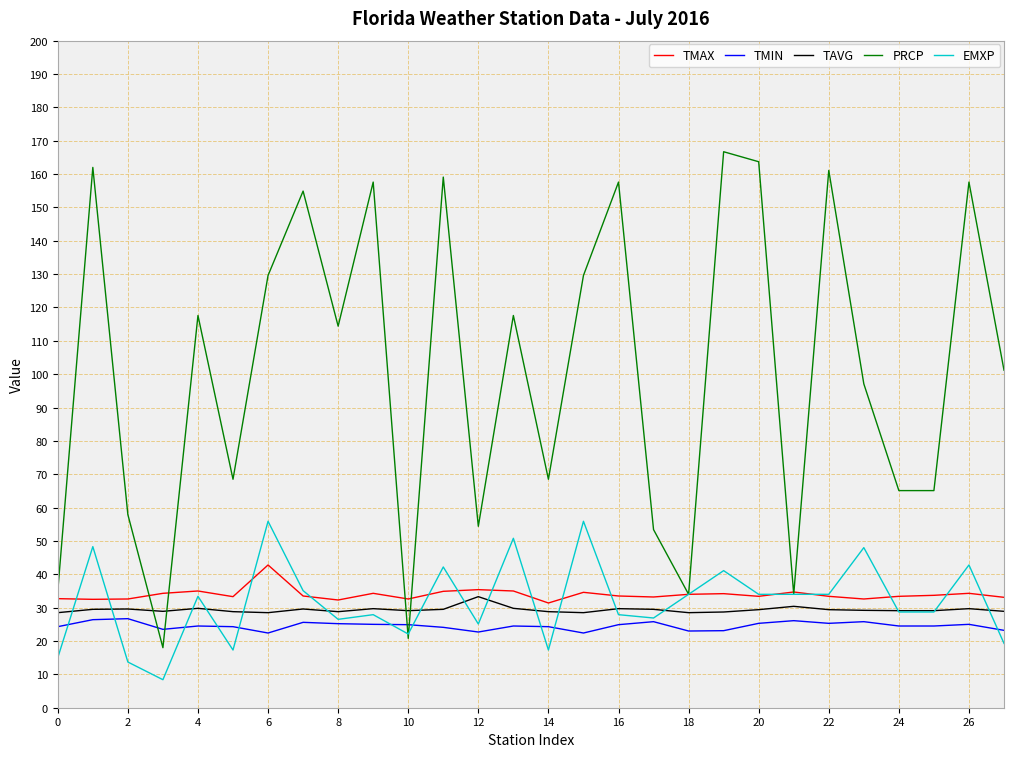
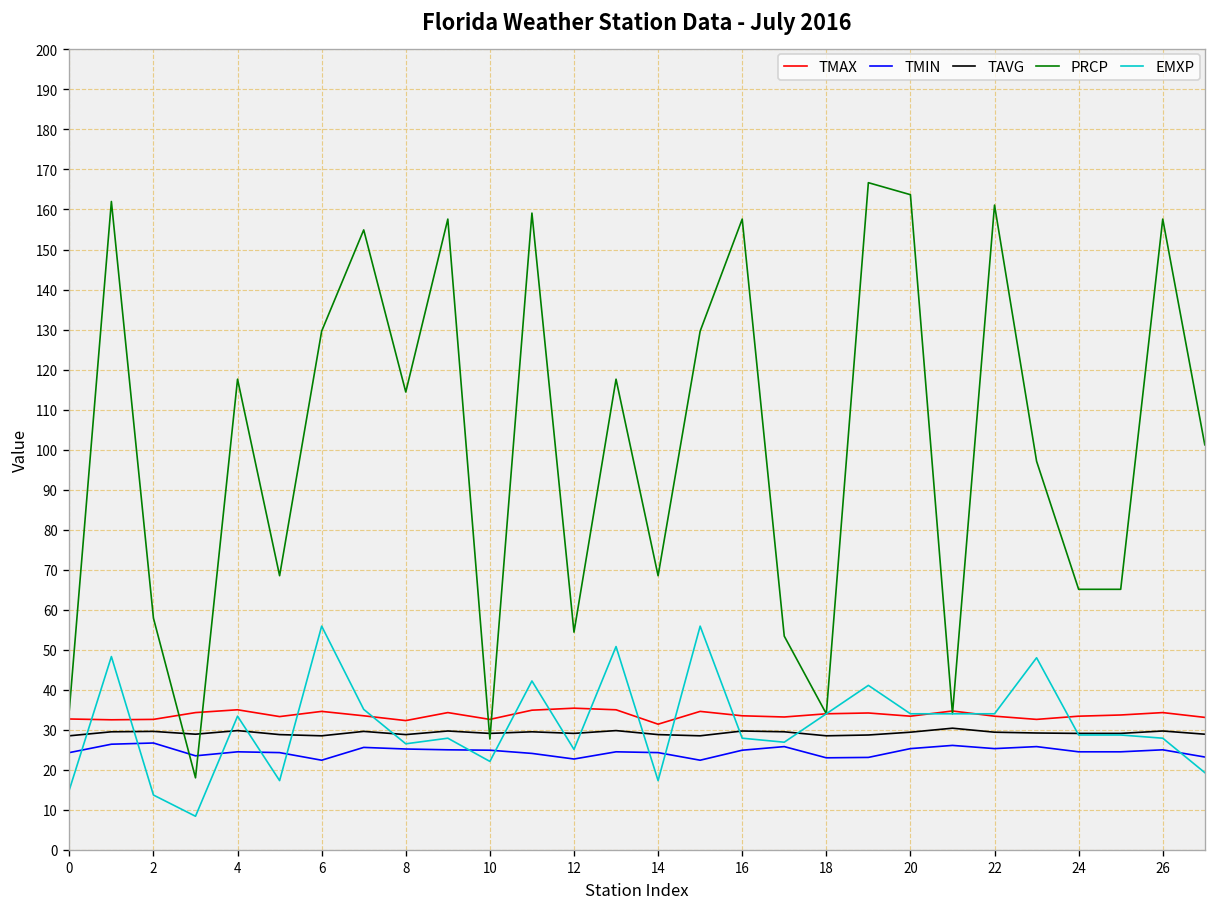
TMAX, 6: 43 -> 35
PRCP, 10: 21 -> 28
TAVG, 12: 33 -> 29
EMXP, 26: 43 -> 28
